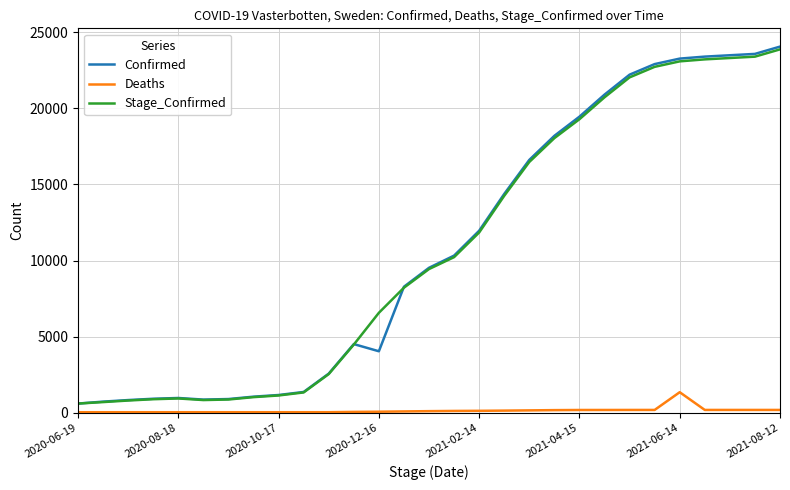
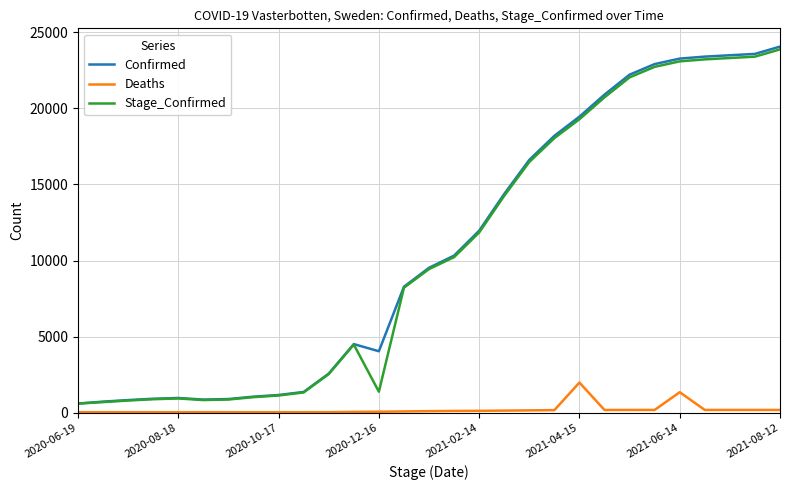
Stage_Confirmed, 2020-12-16: 6600 -> 1400
Deaths, 2021-04-15: 200 -> 2000
